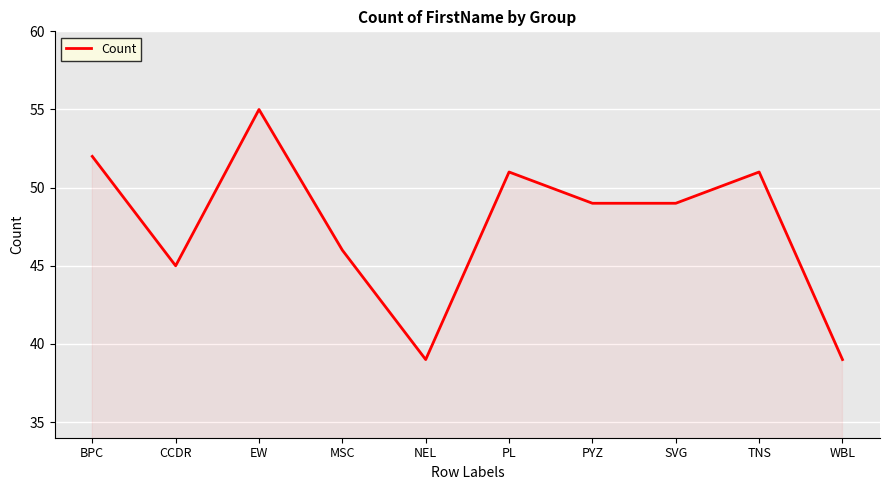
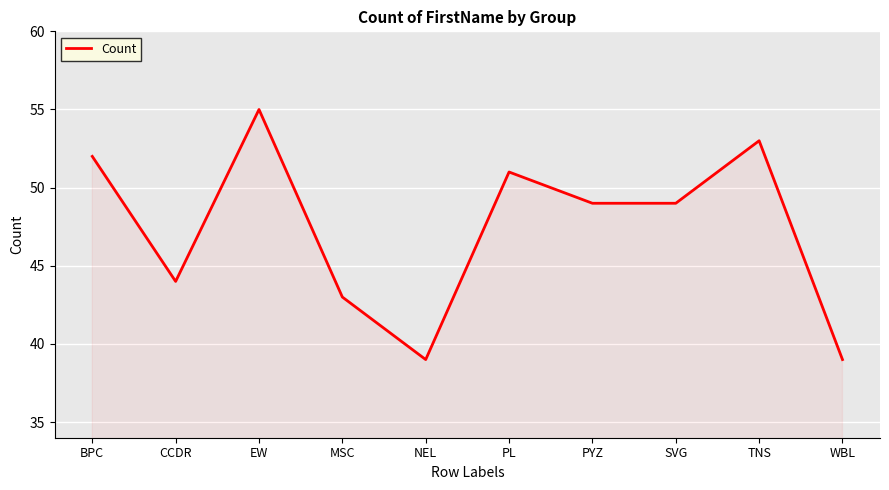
CCDR: 45 -> 44
MSC: 46 -> 43
TNS: 51 -> 53
